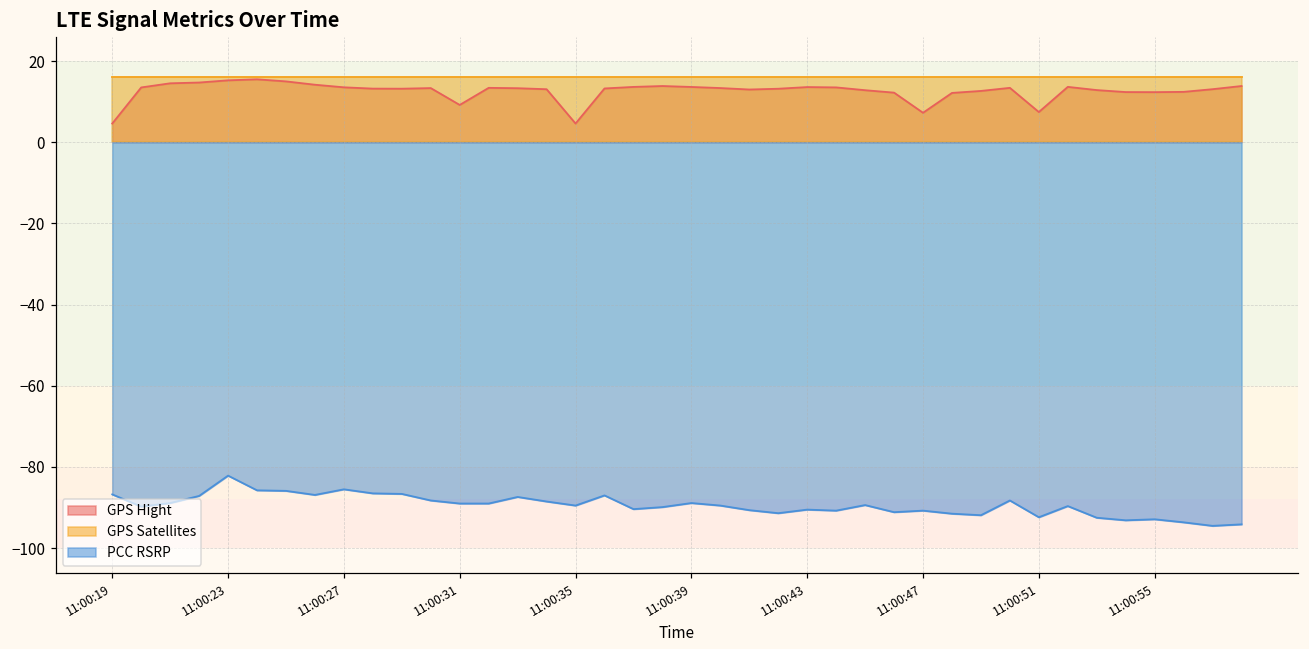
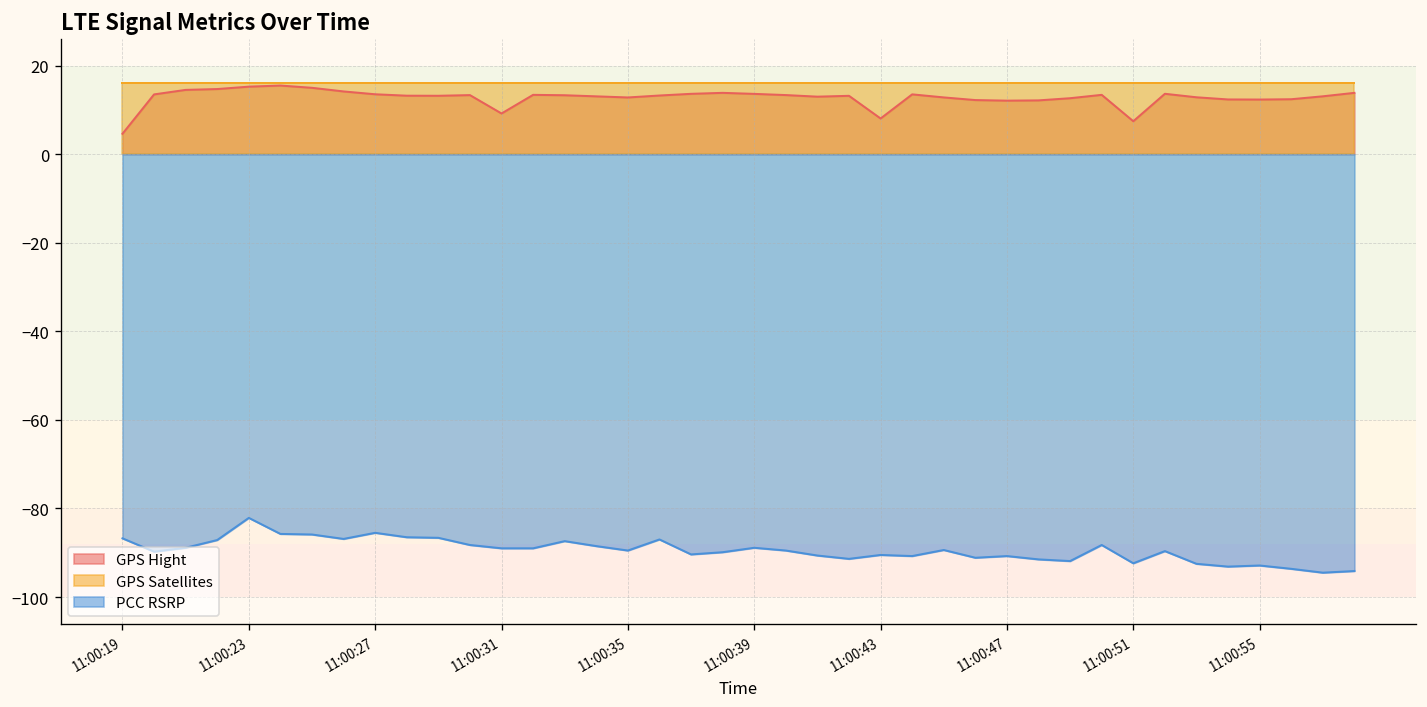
GPS Hight, 11:00:35: 5 -> 13
GPS Hight, 11:00:43: 14 -> 8
GPS Hight, 11:00:47: 7 -> 12
